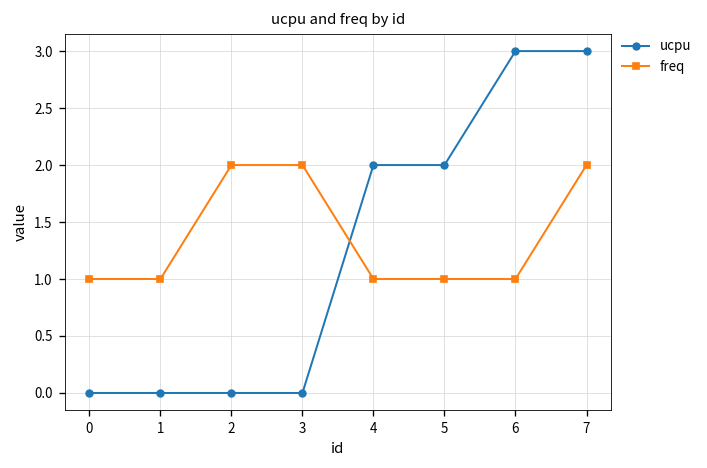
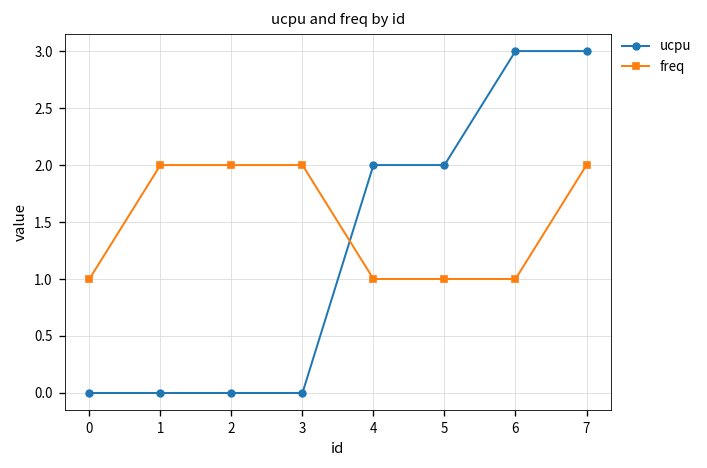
freq, 1: 1 -> 2
